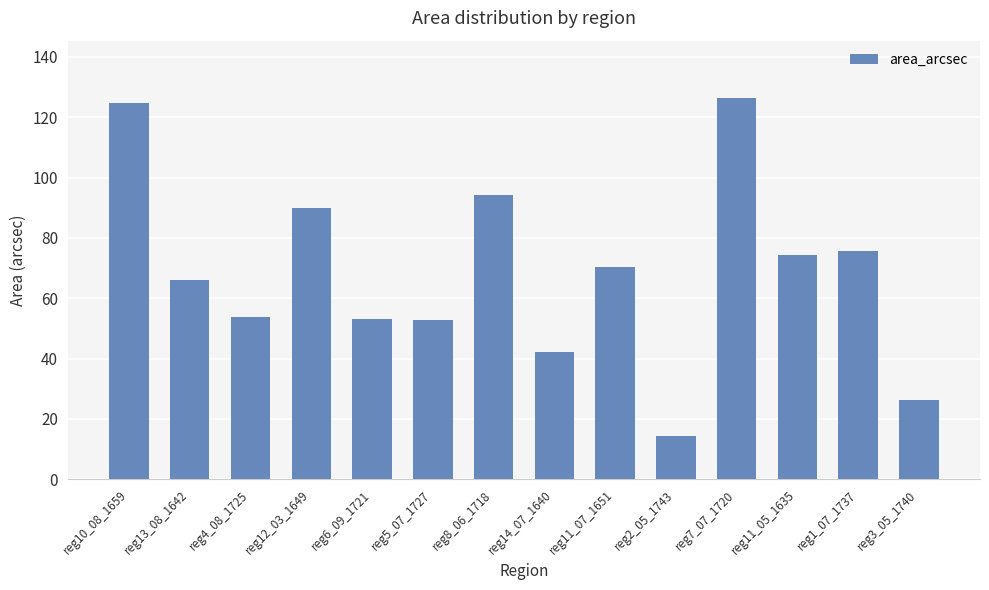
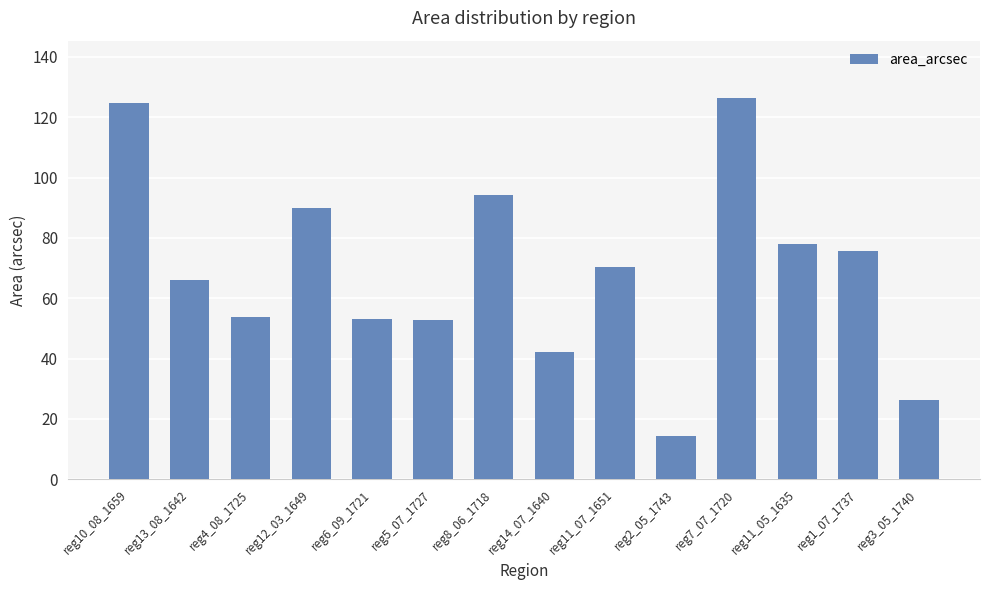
reg11_05_1635: 74 -> 78
